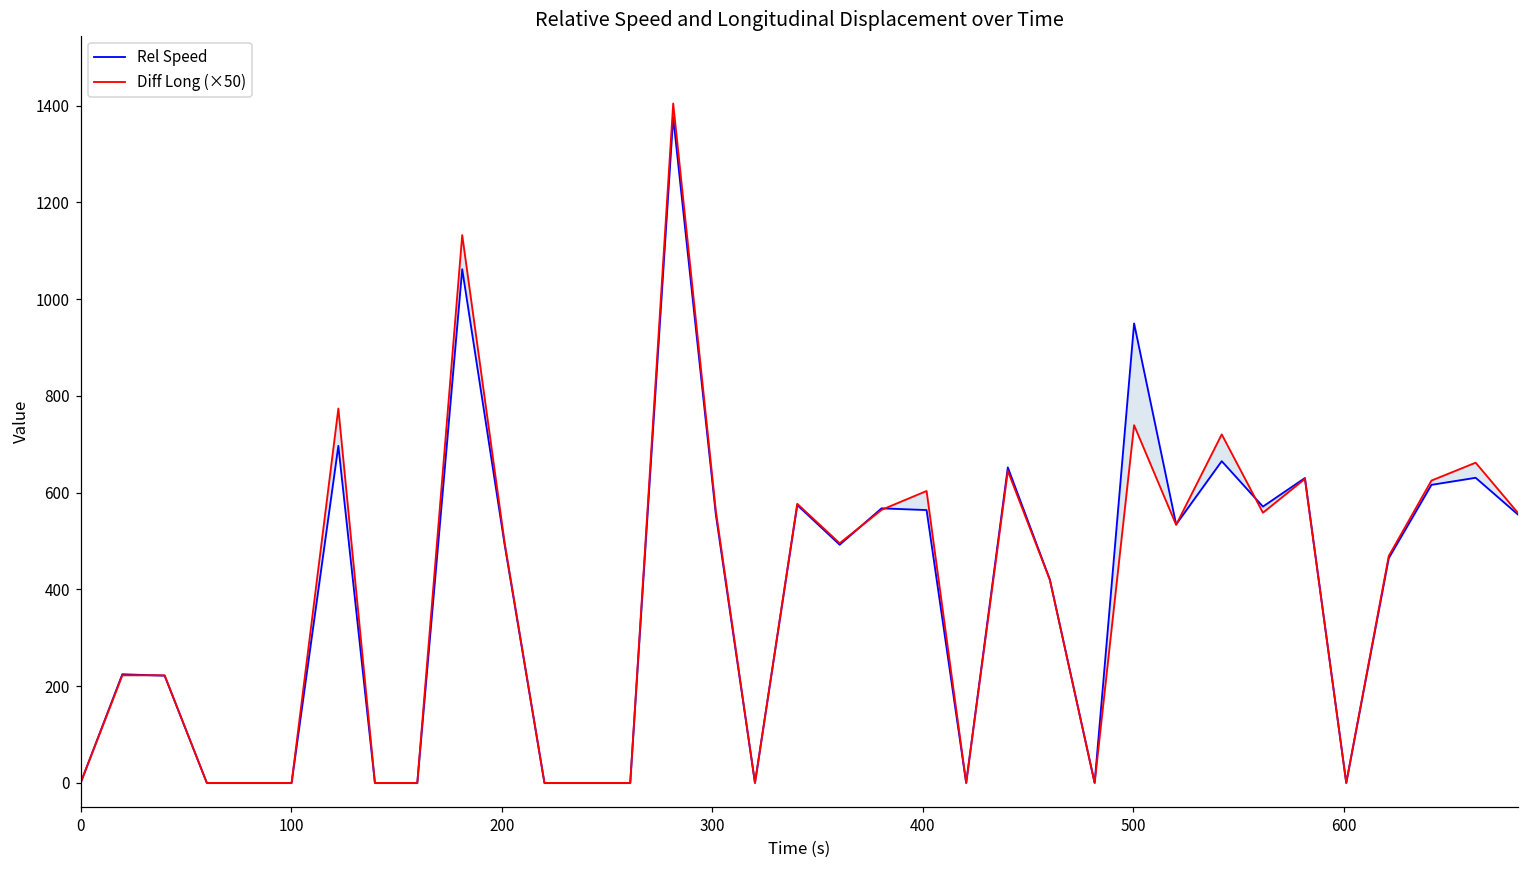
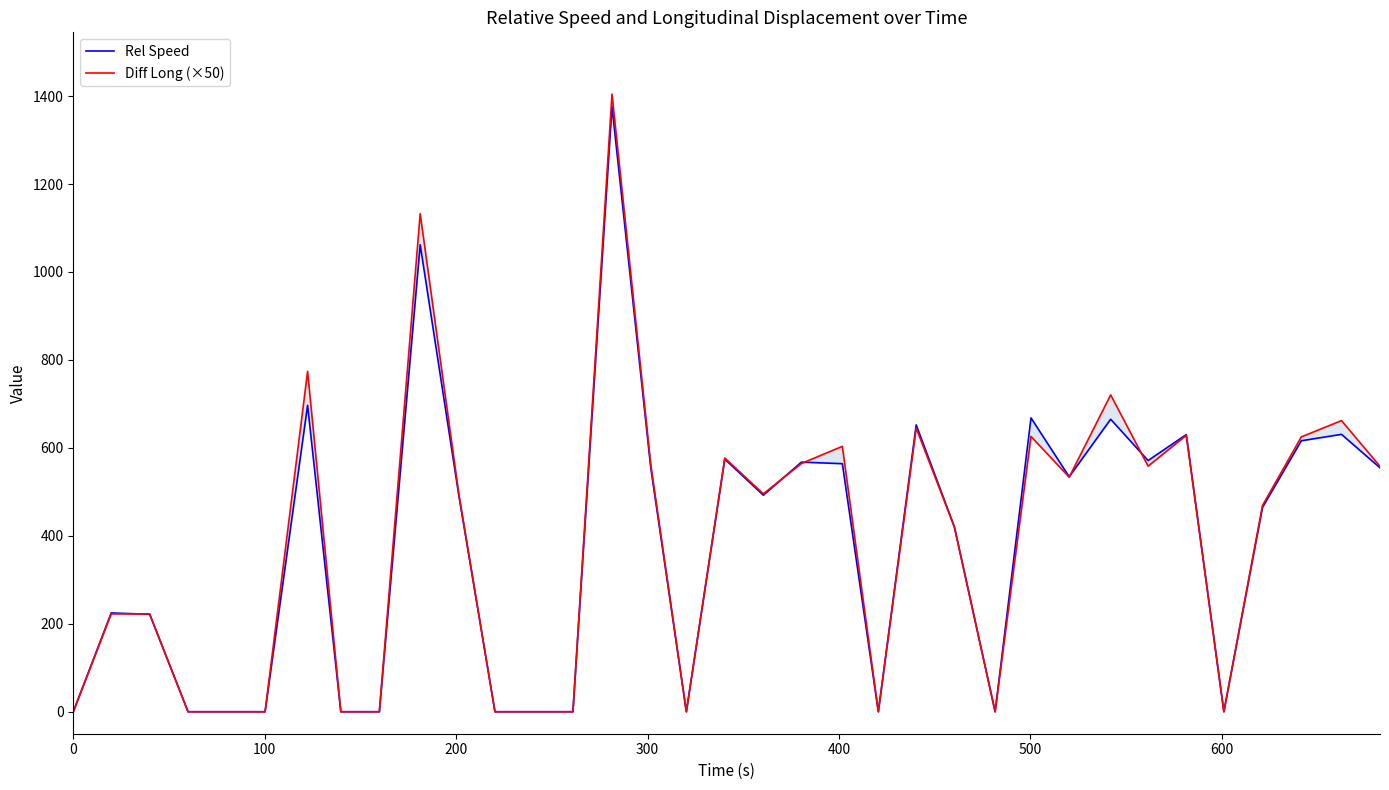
Rel Speed, 500: 950 -> 670
Diff Long (×50), 500: 740 -> 630
